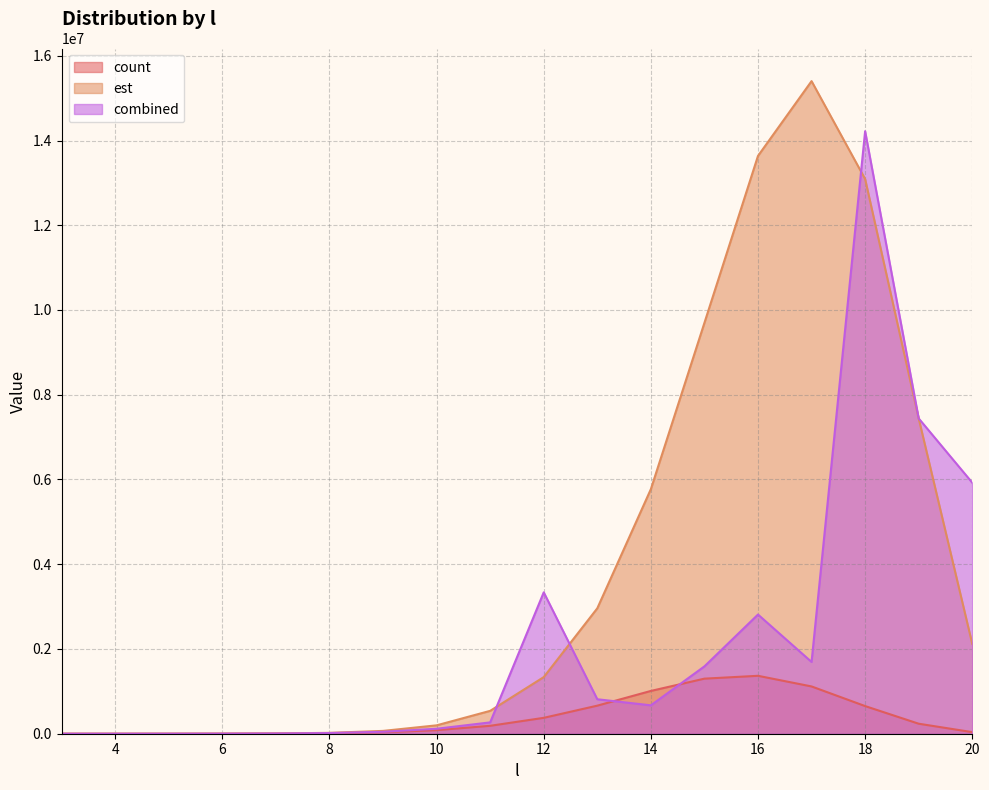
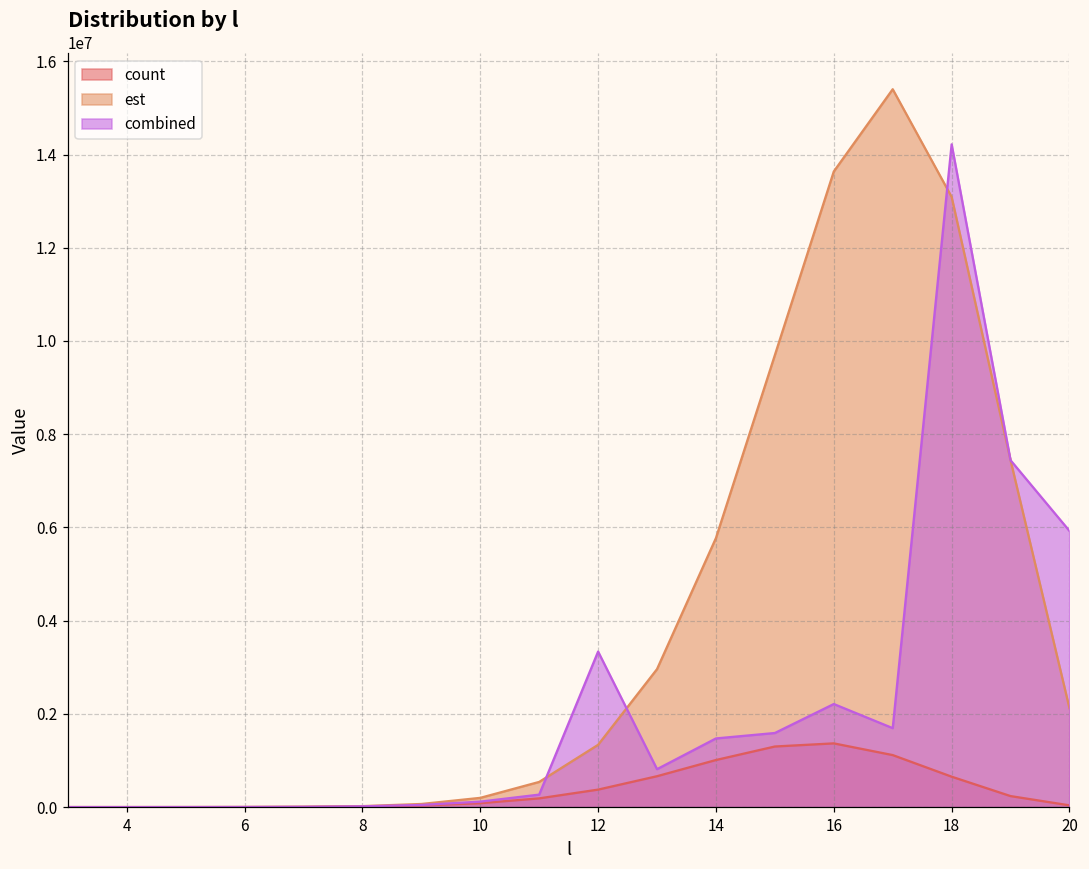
combined, 14: 700000 -> 1500000
combined, 16: 2800000 -> 2200000
